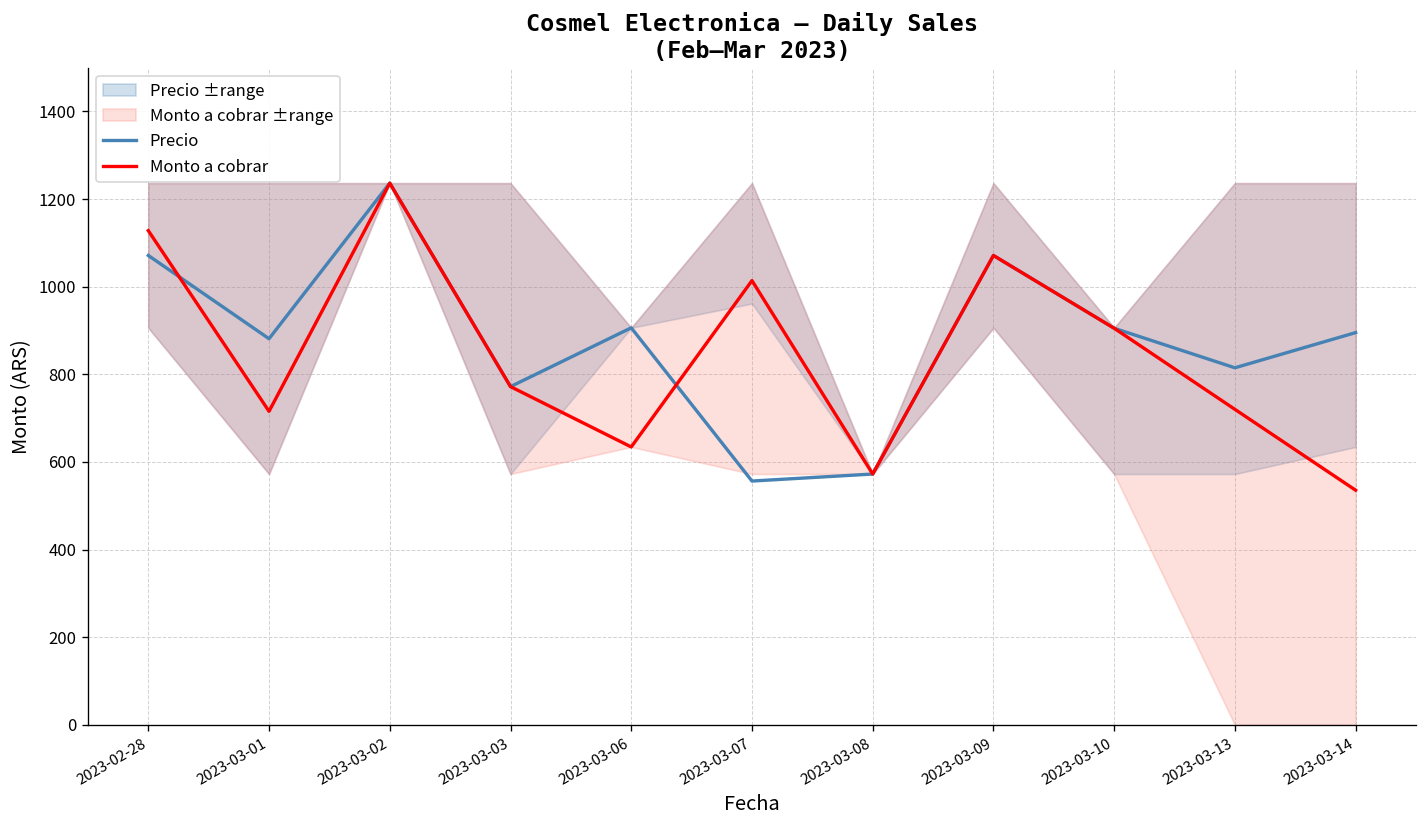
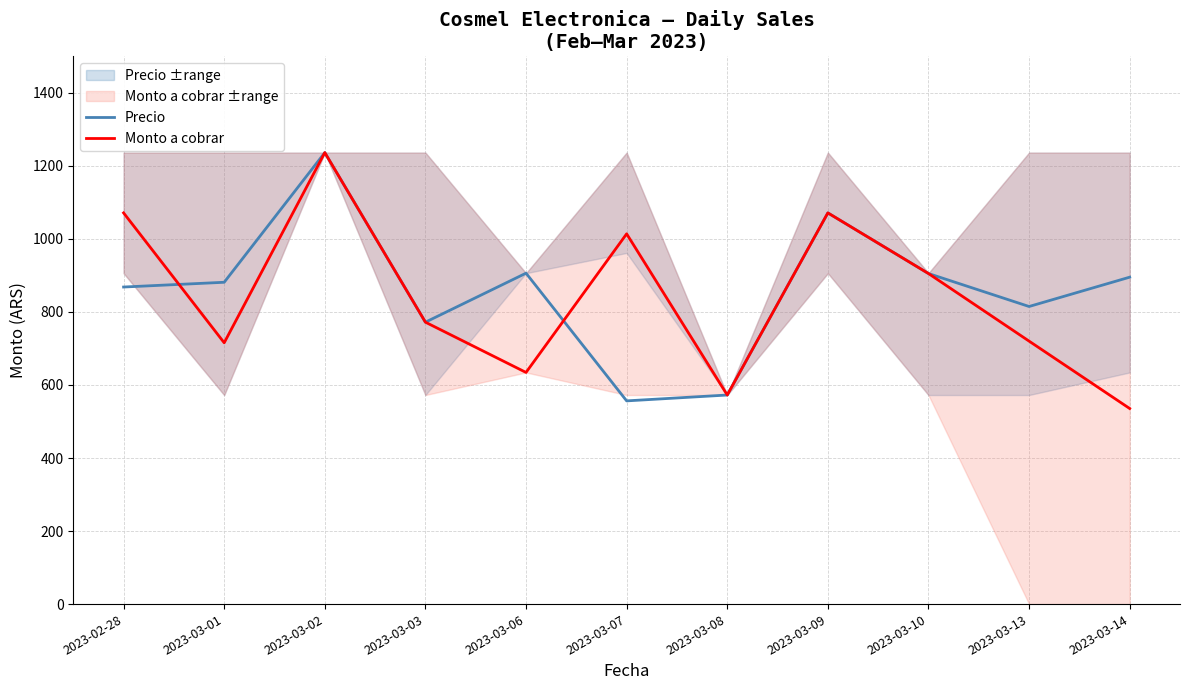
Precio, 2023-02-28: 1070 -> 870
Monto a cobrar, 2023-02-28: 1130 -> 1070
